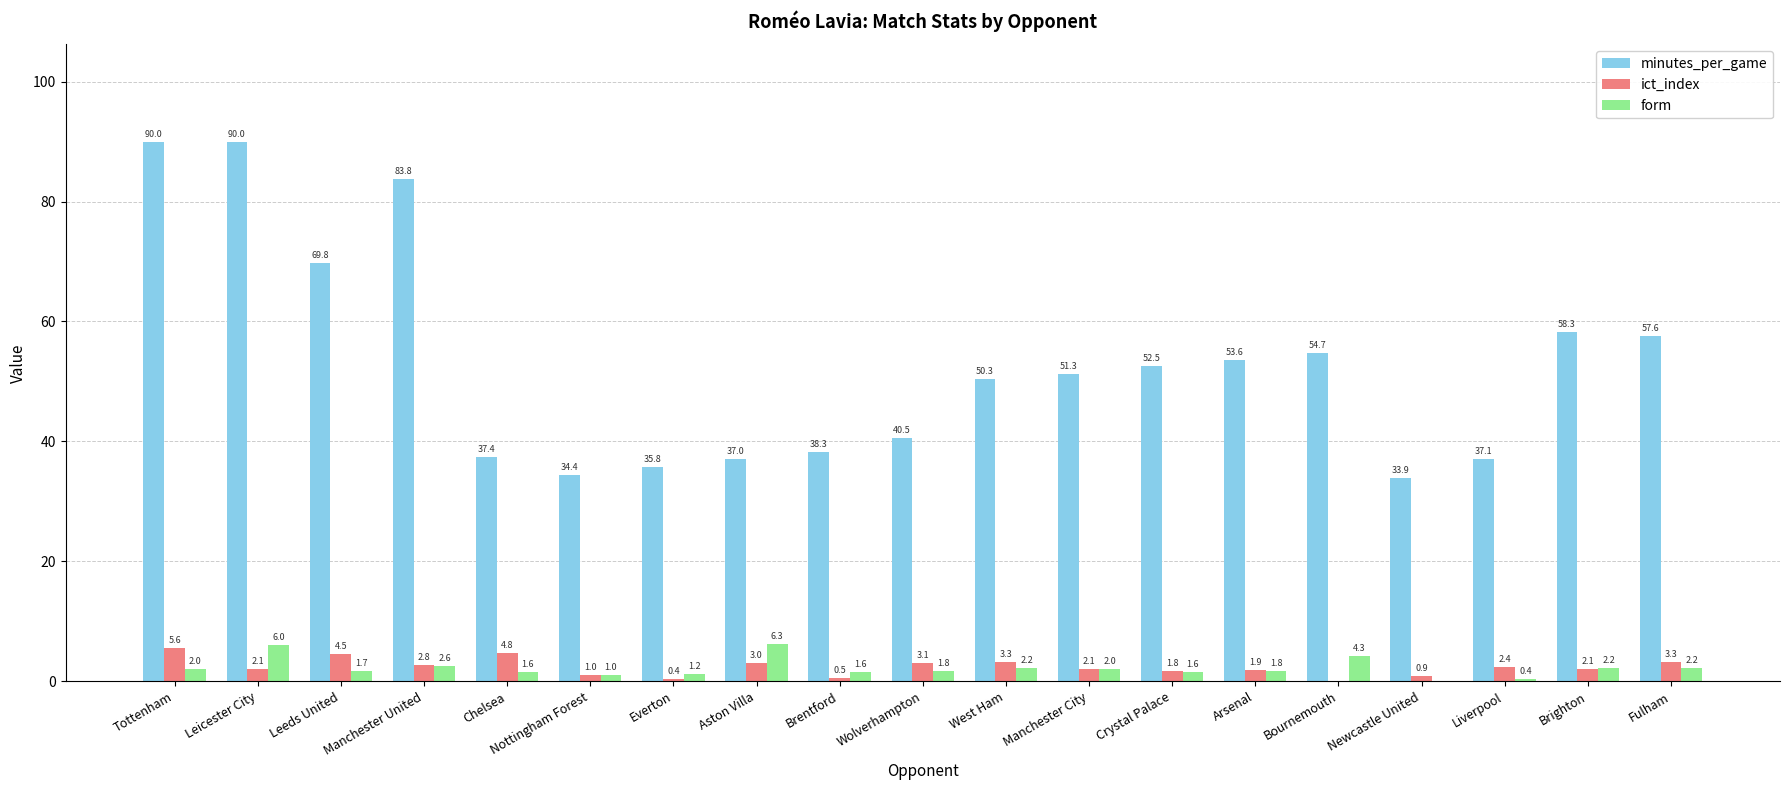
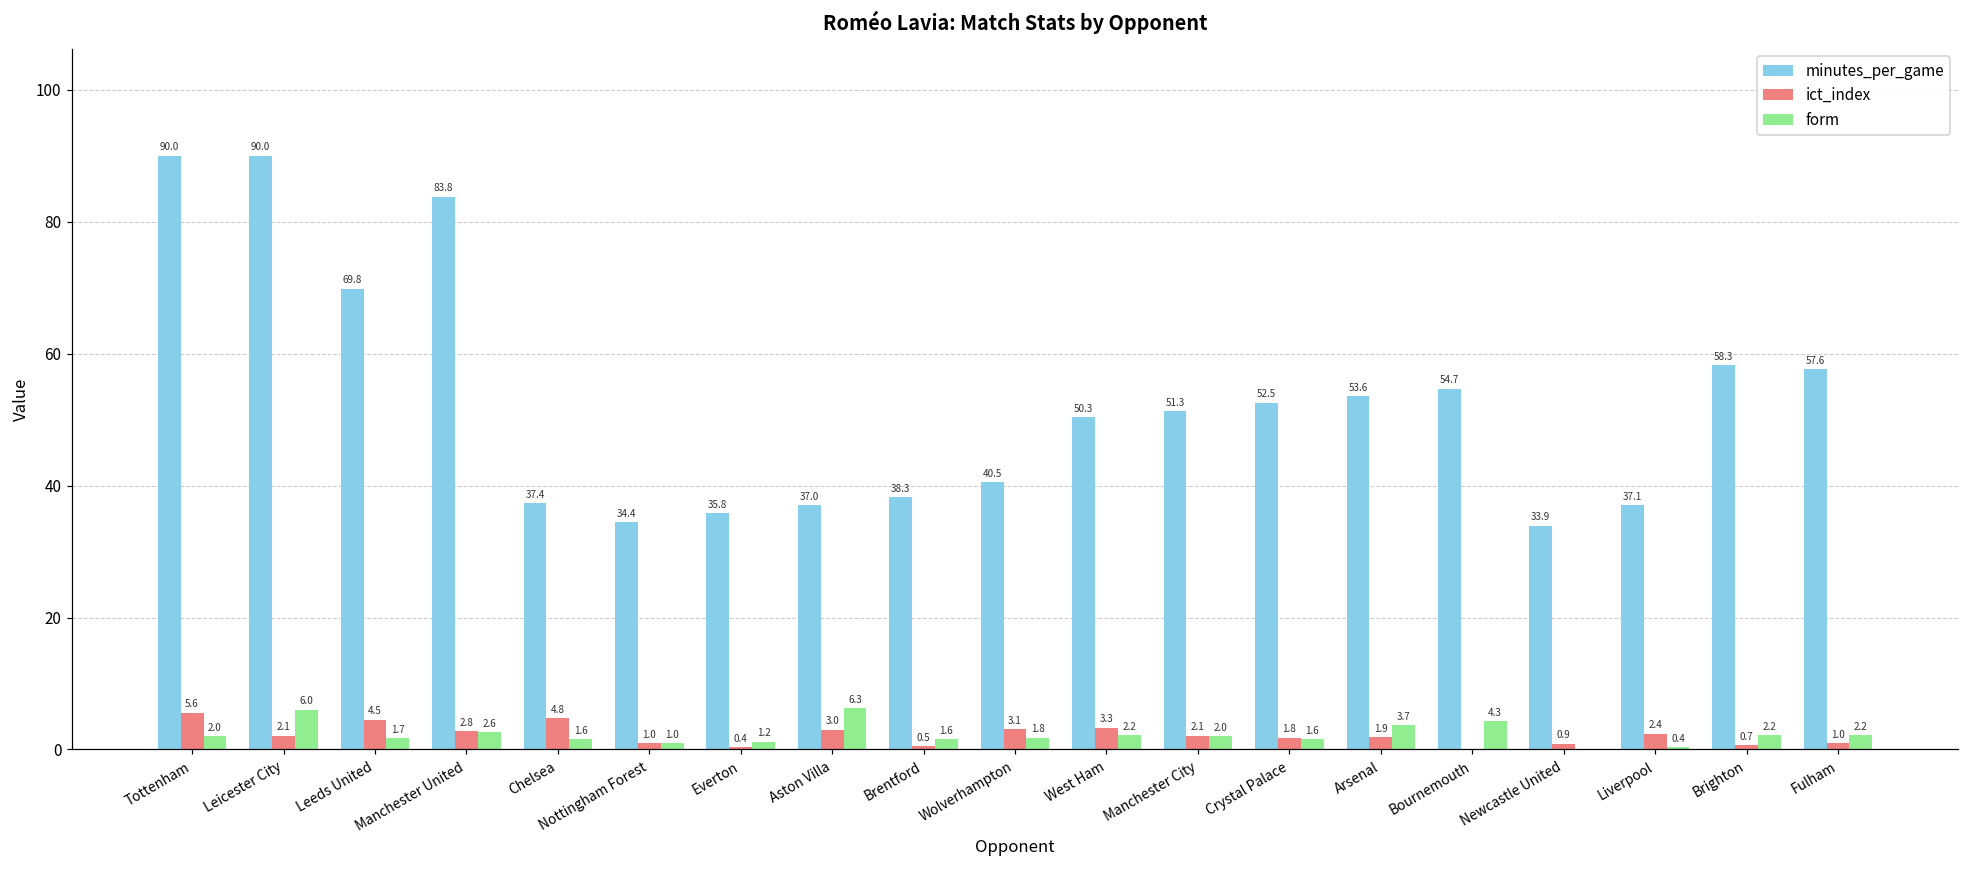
form, Arsenal: 1.8 -> 3.7
ict_index, Brighton: 2.1 -> 0.7
ict_index, Fulham: 3.3 -> 1.0
